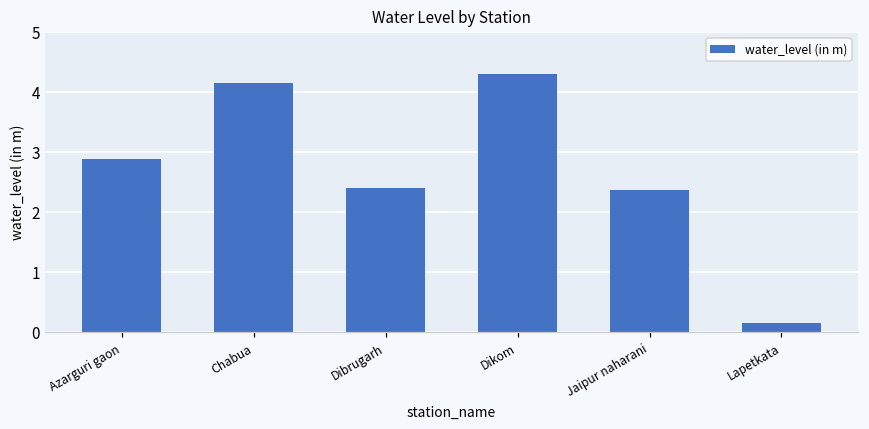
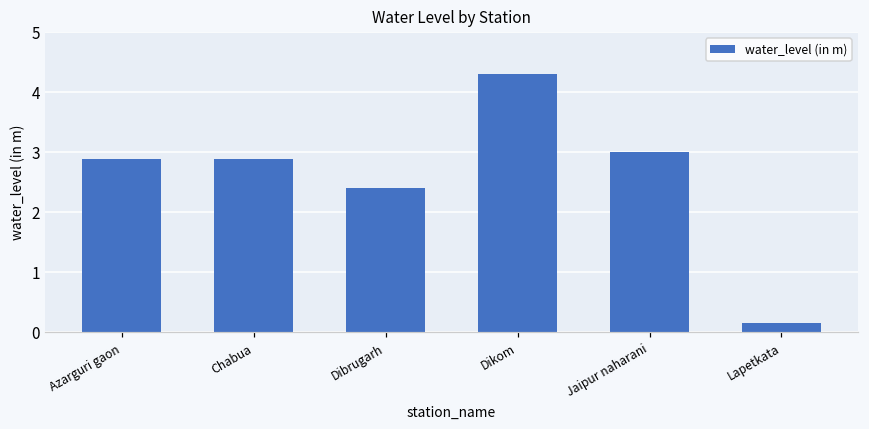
Chabua: 4.2 -> 2.9
Jaipur naharani: 2.4 -> 3.0
